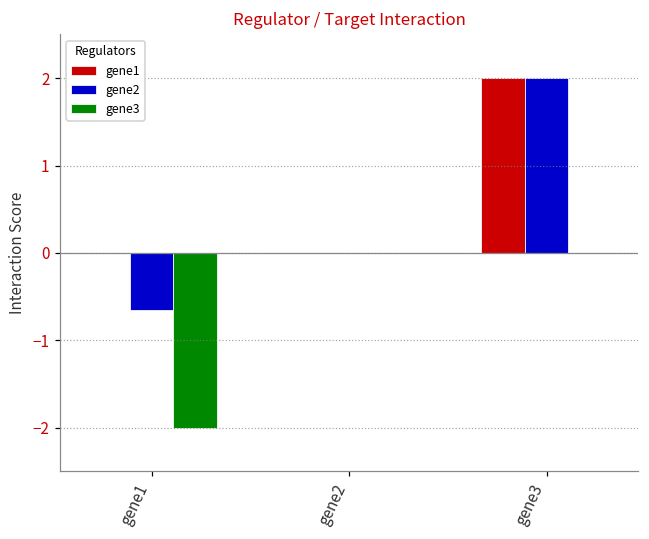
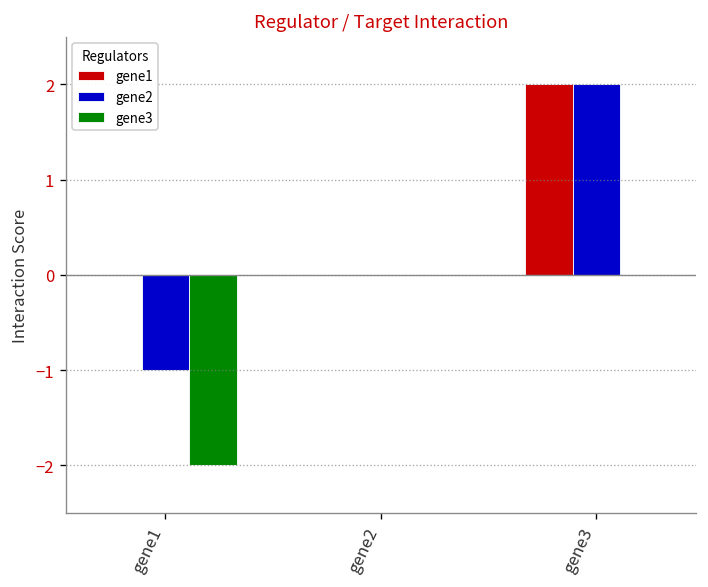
gene2, gene1: -0.7 -> -1.0
